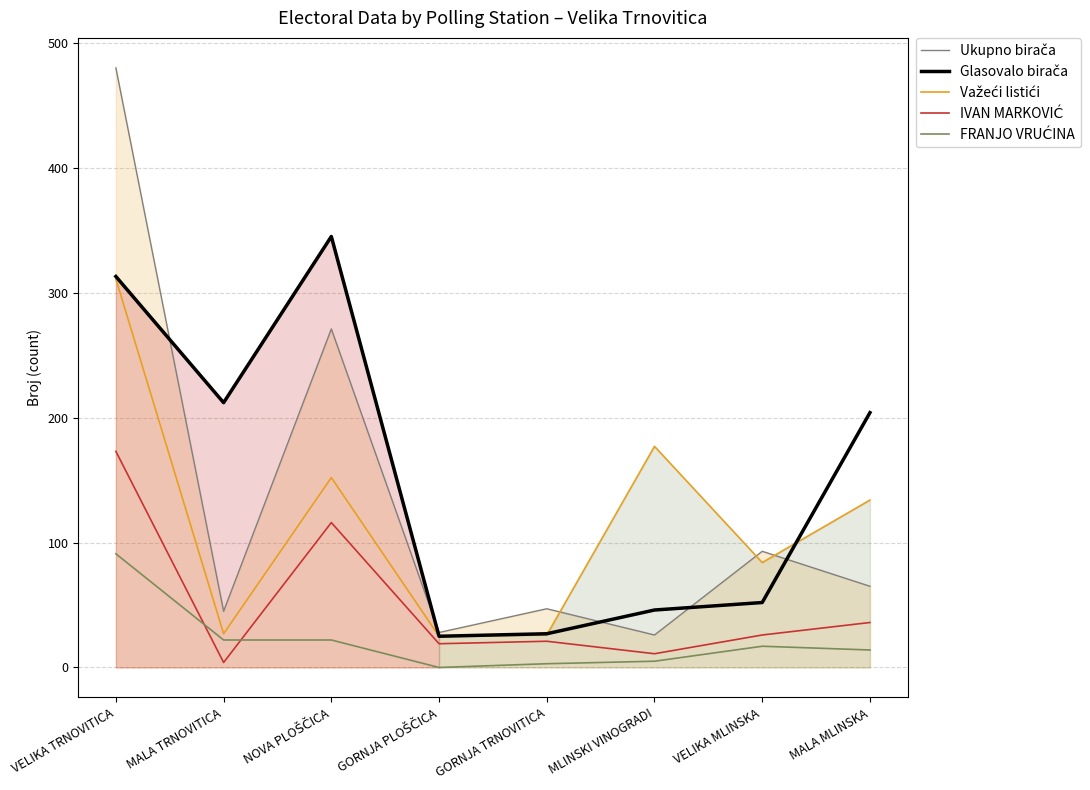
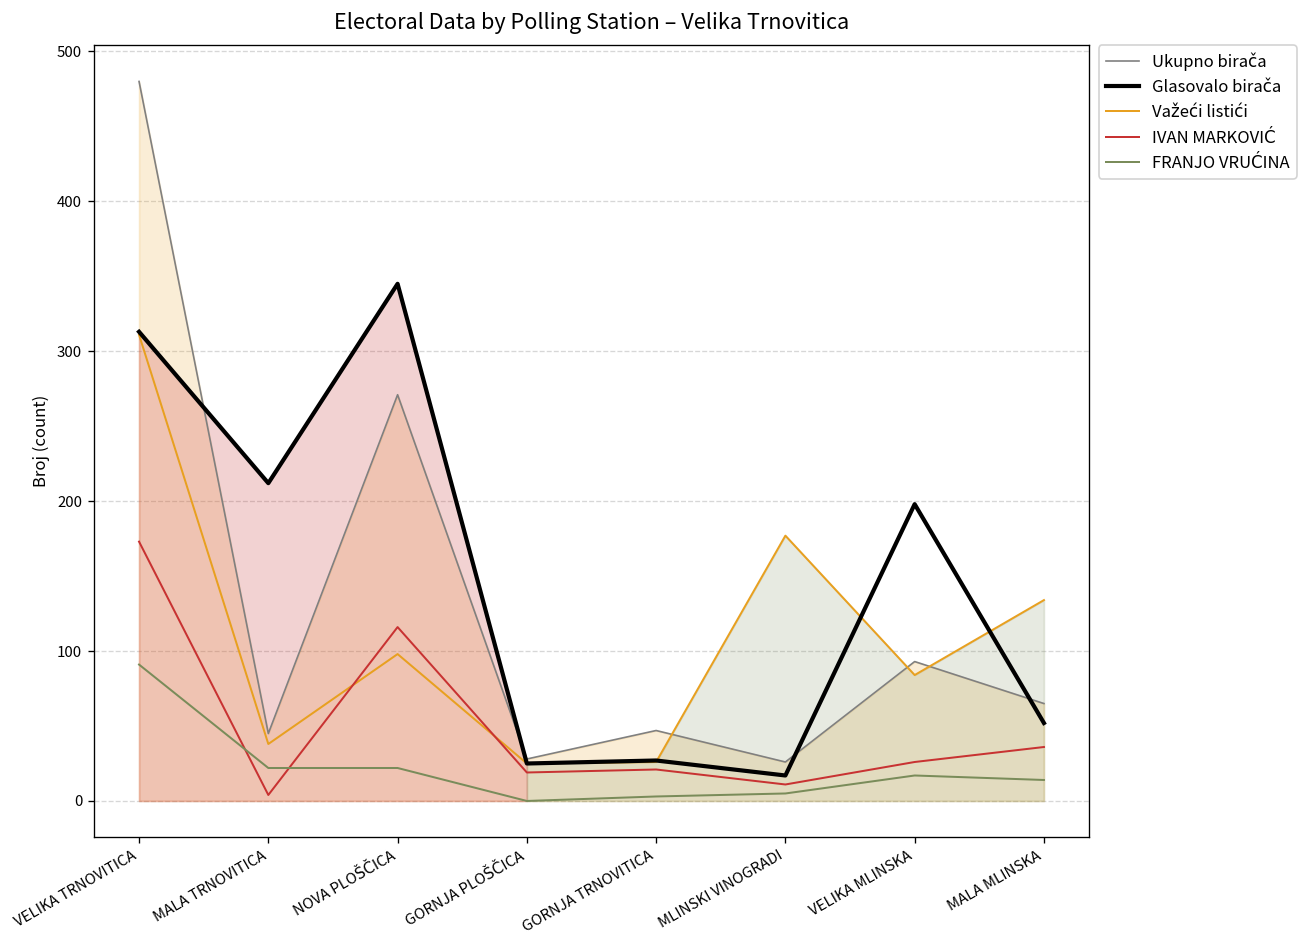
Važeći listići, MALA TRNOVITICA: 27 -> 38
Važeći listići, NOVA PLOŠČICA: 152 -> 98
Glasovalo birača, MLINSKI VINOGRADI: 46 -> 17
Glasovalo birača, VELIKA MLINSKA: 52 -> 198
Glasovalo birača, MALA MLINSKA: 204 -> 52
